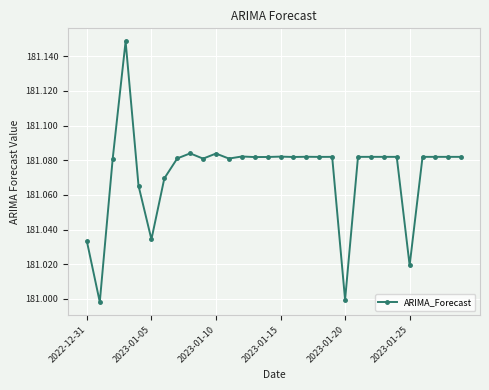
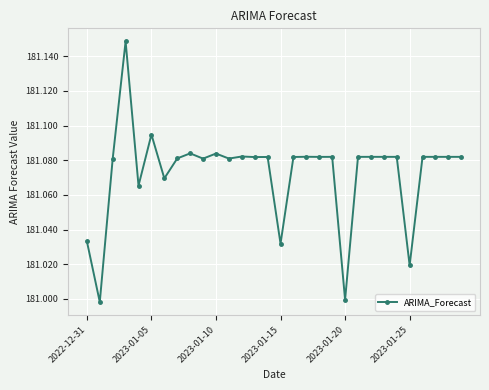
2023-01-05: 181.034 -> 181.095
2023-01-15: 181.082 -> 181.032
